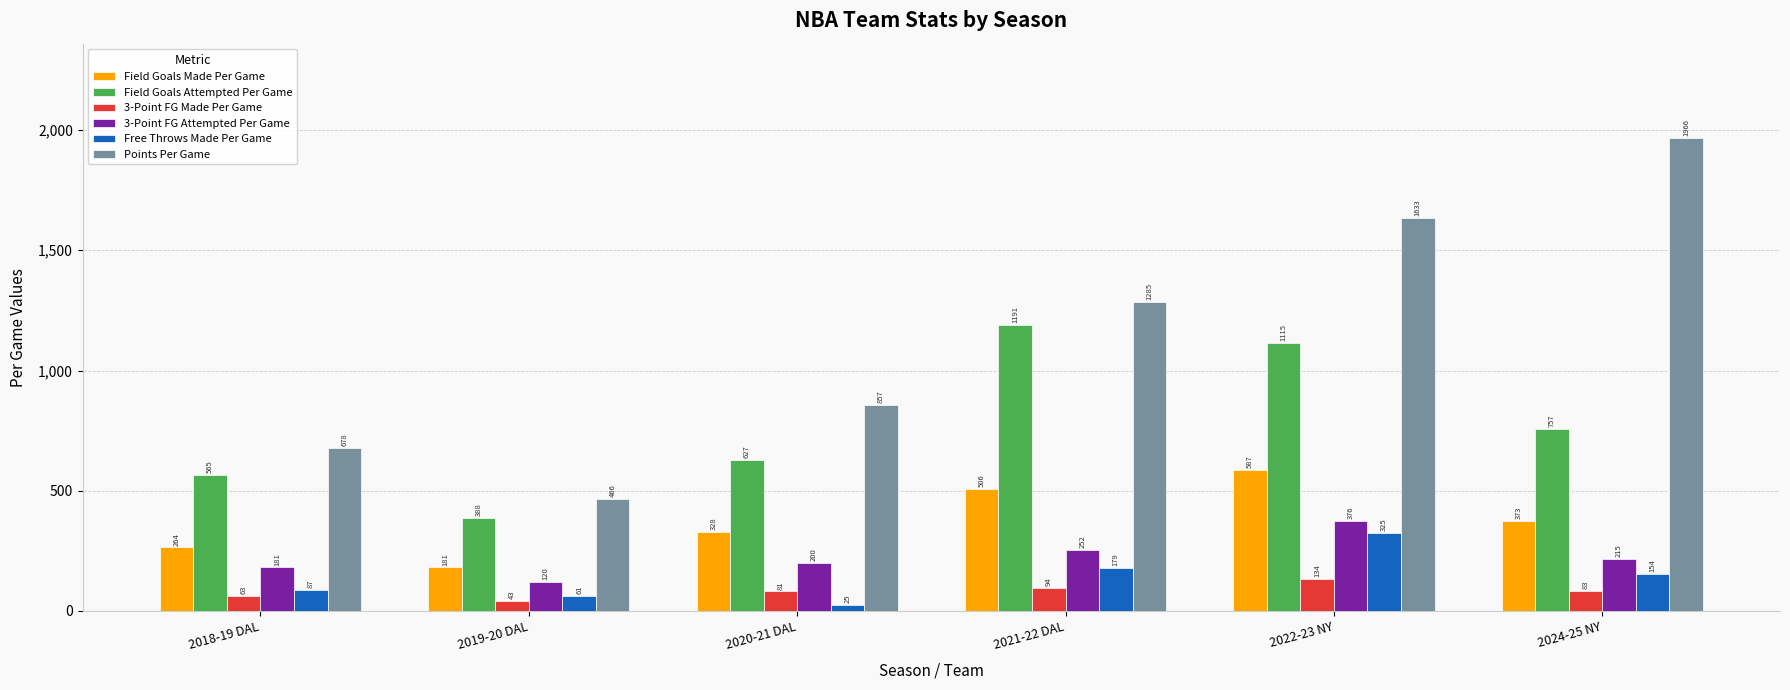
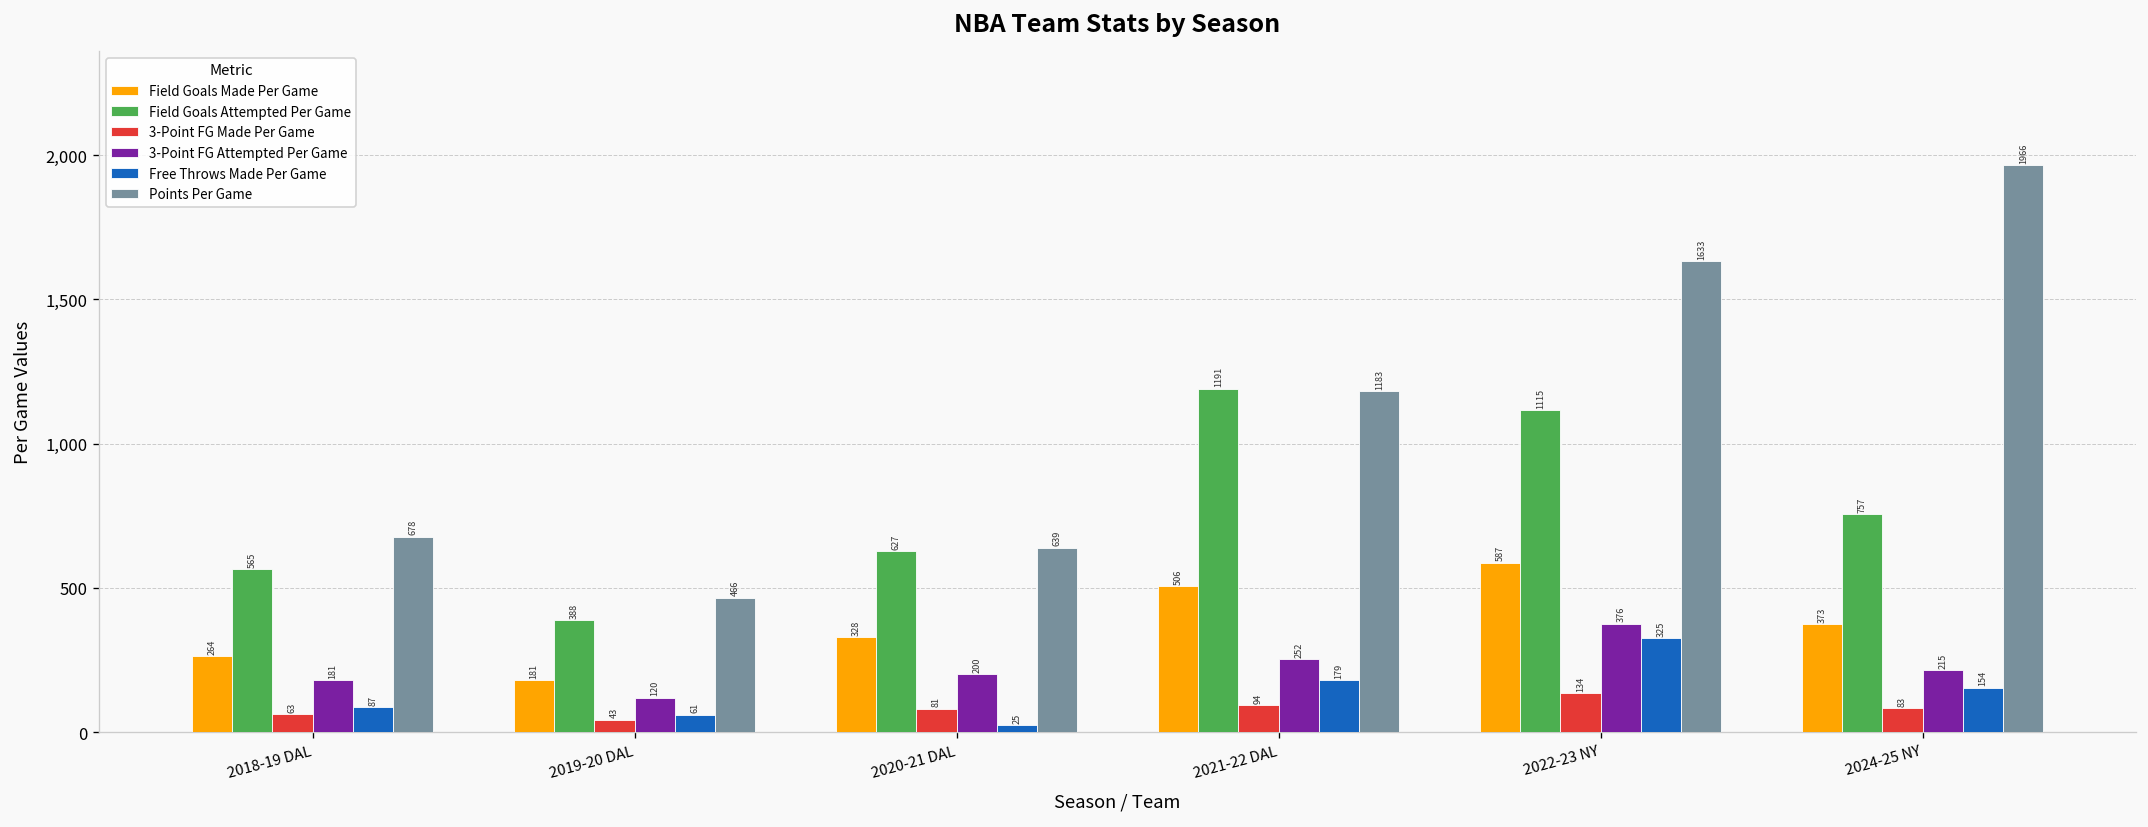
Points Per Game, 2020-21 DAL: 857 -> 639
Points Per Game, 2021-22 DAL: 1285 -> 1183
